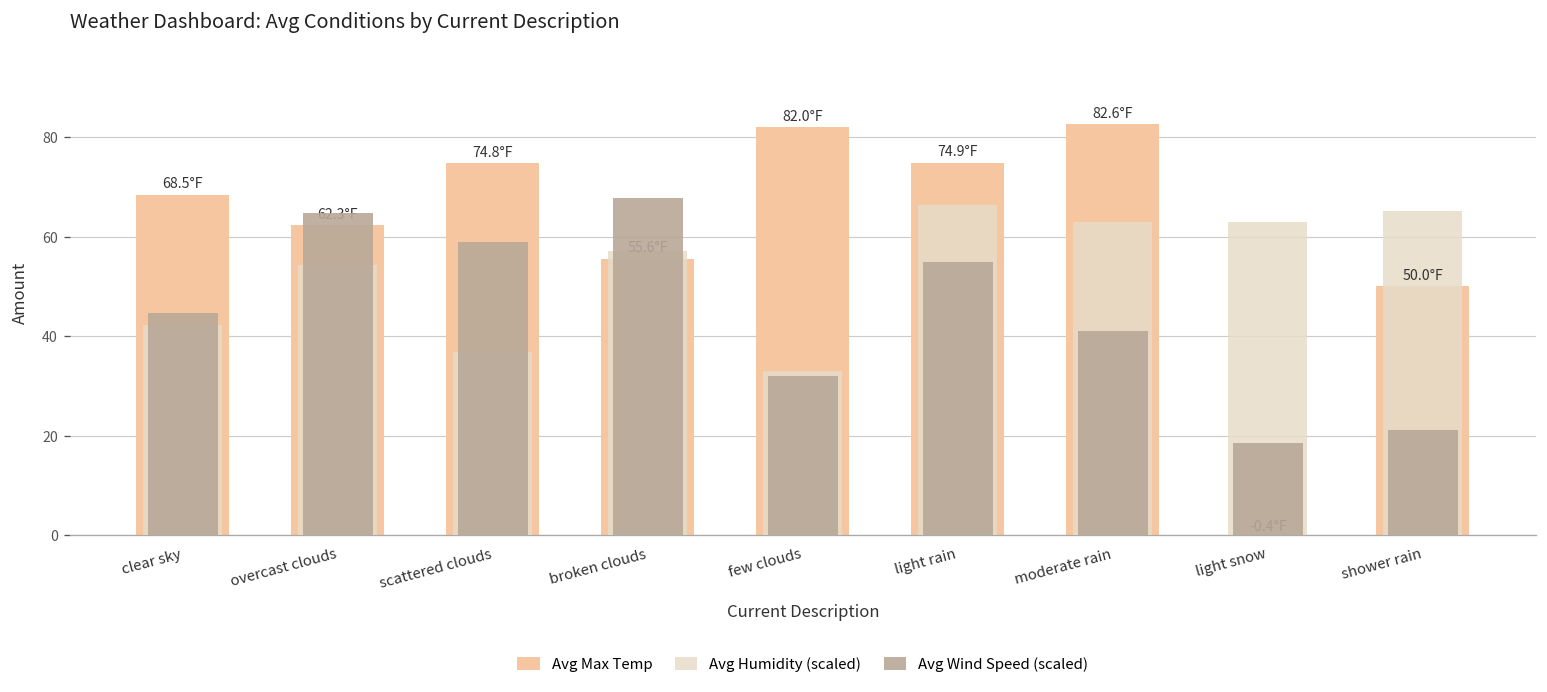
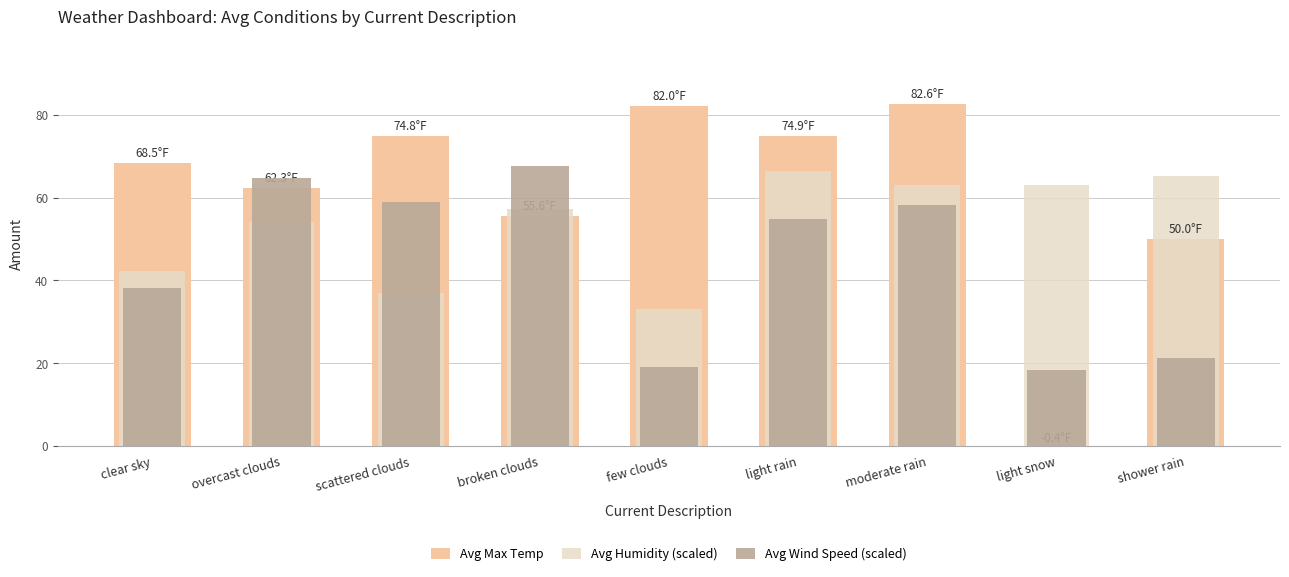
Avg Wind Speed (scaled), clear sky: 45 -> 38
Avg Wind Speed (scaled), few clouds: 32 -> 19
Avg Wind Speed (scaled), moderate rain: 41 -> 58
